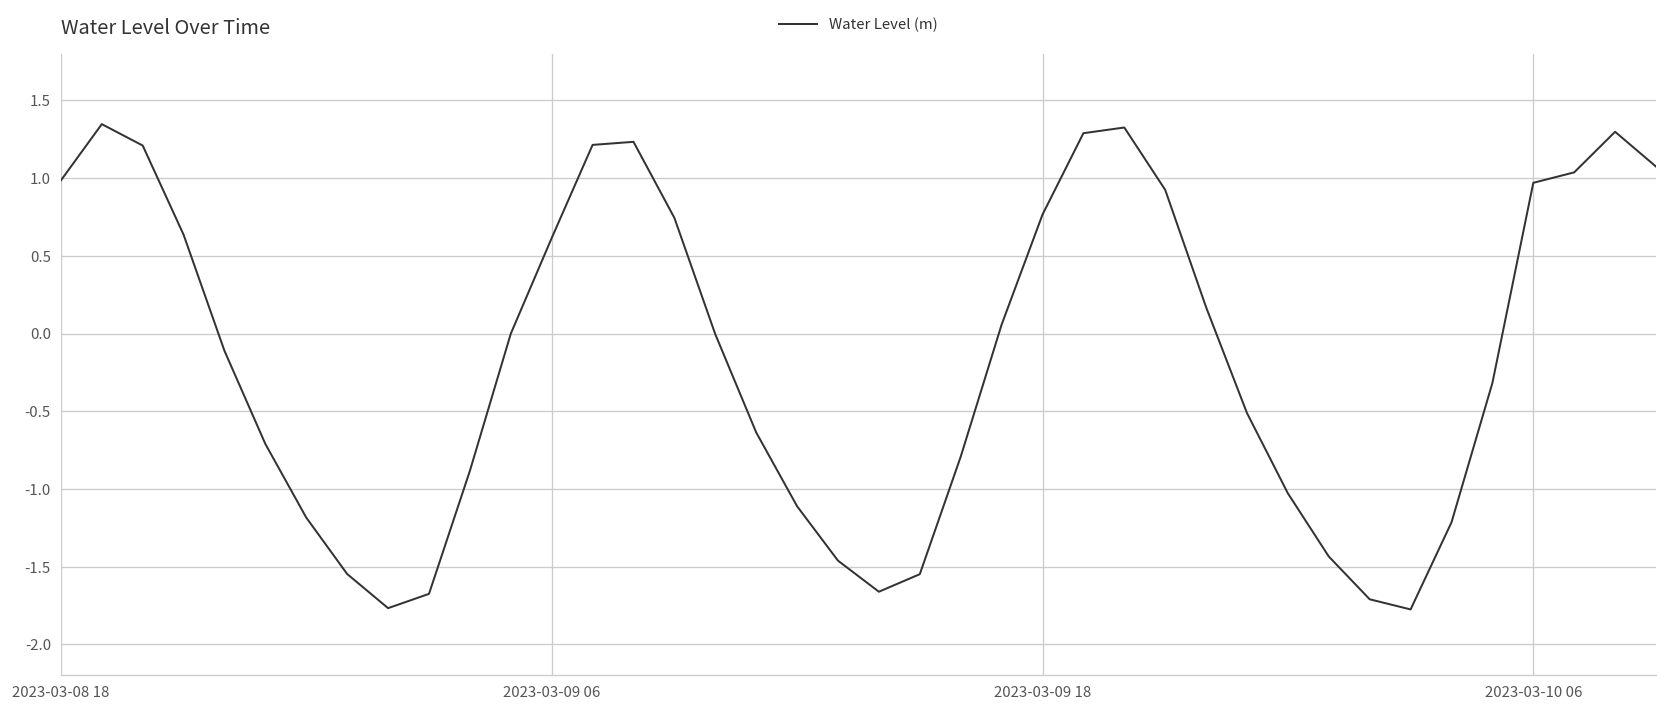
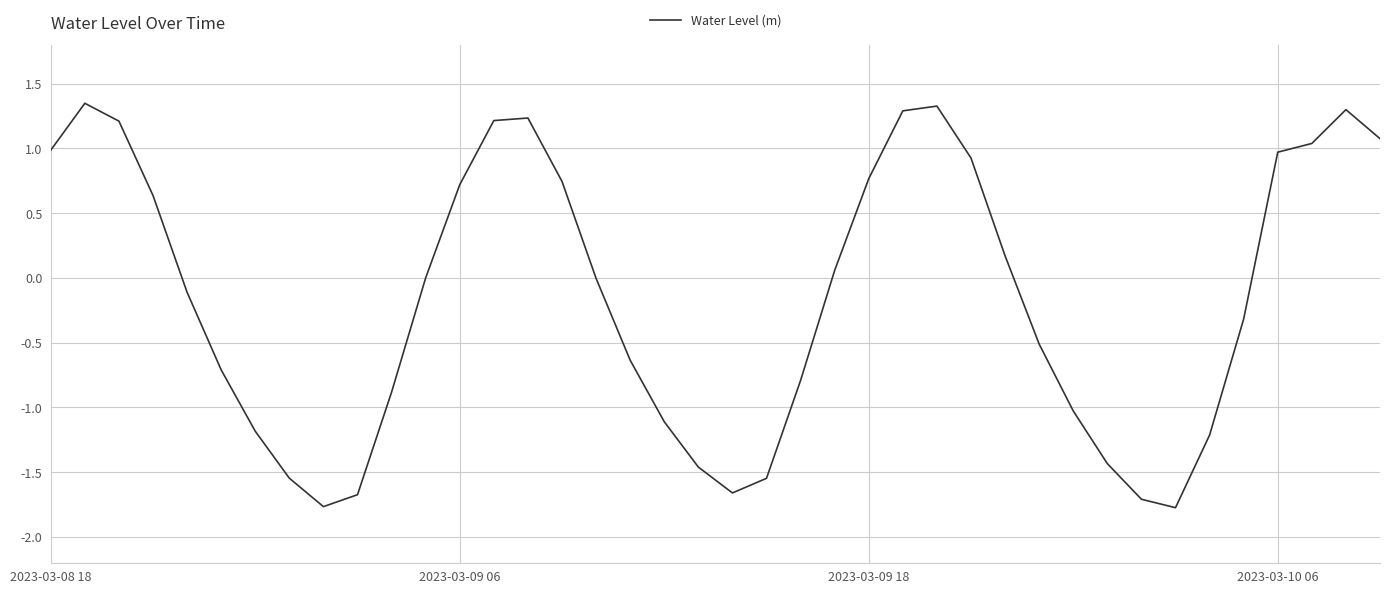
2023-03-09 06: 0.61 -> 0.72
